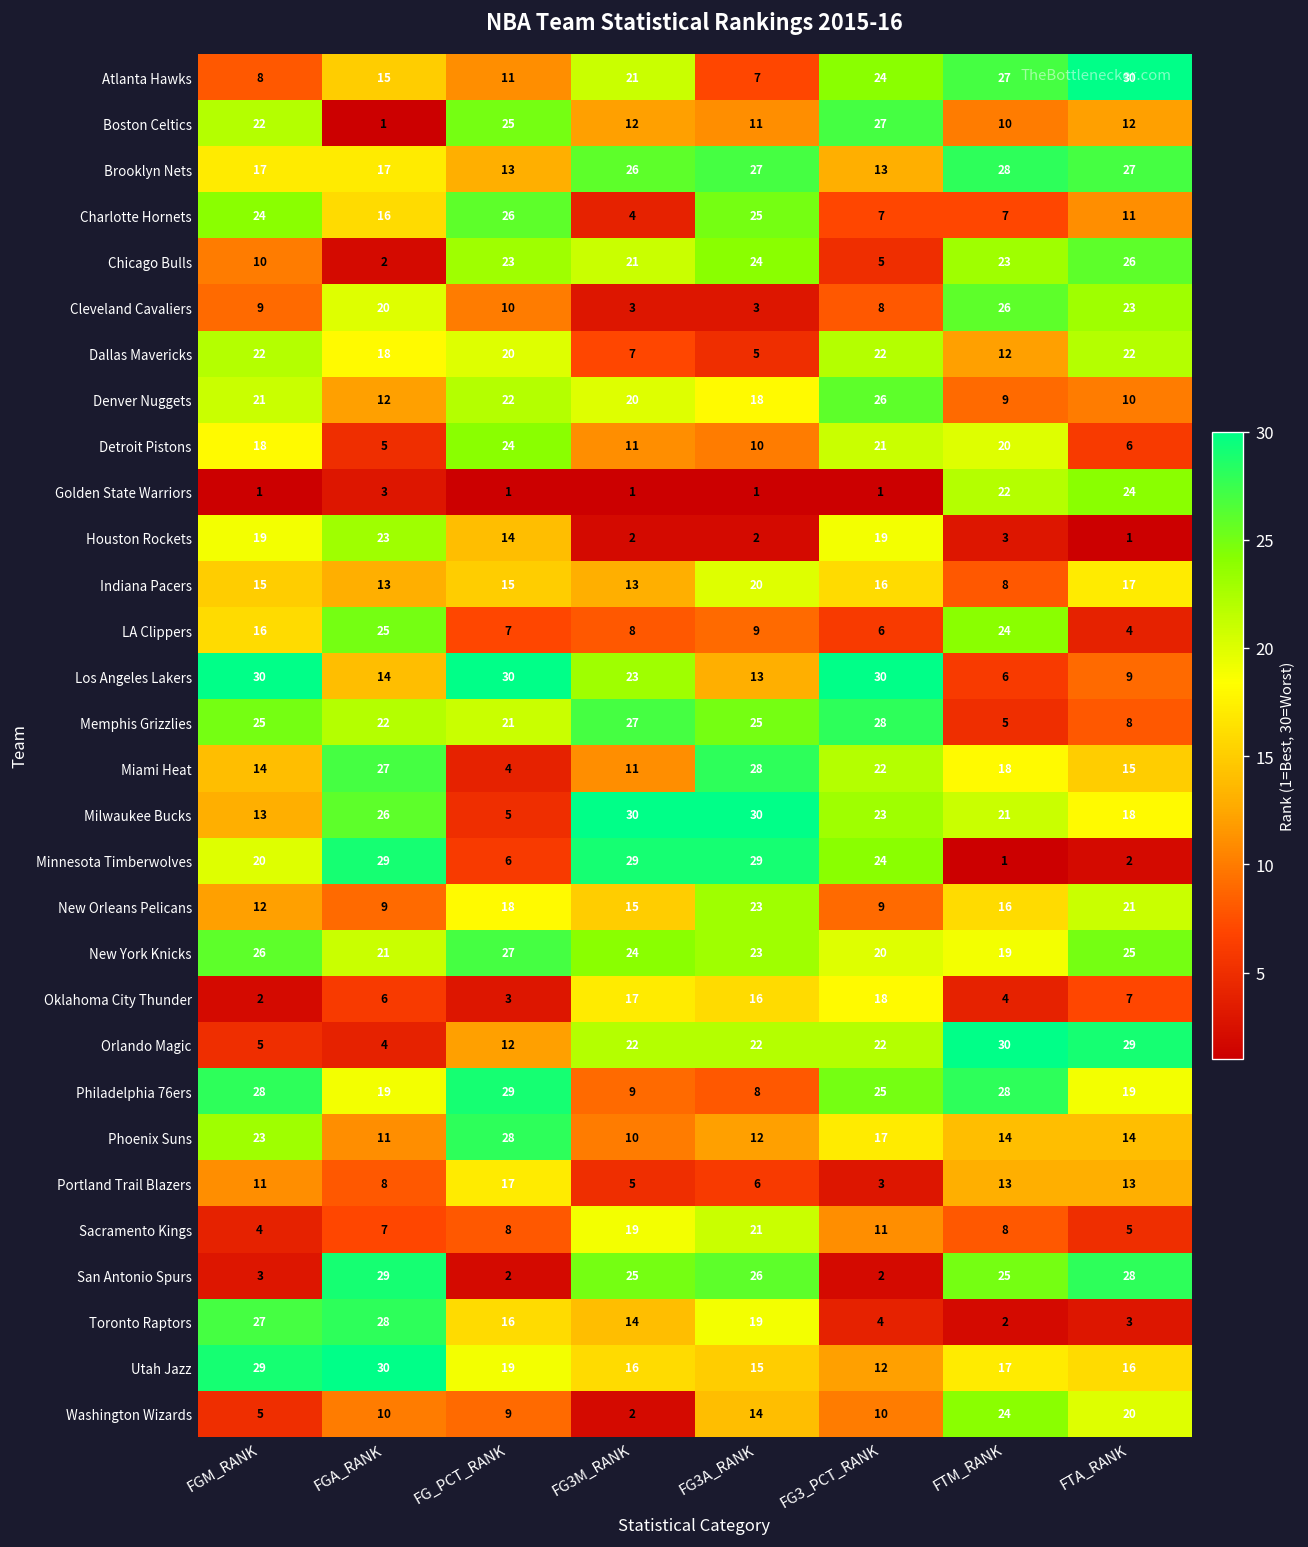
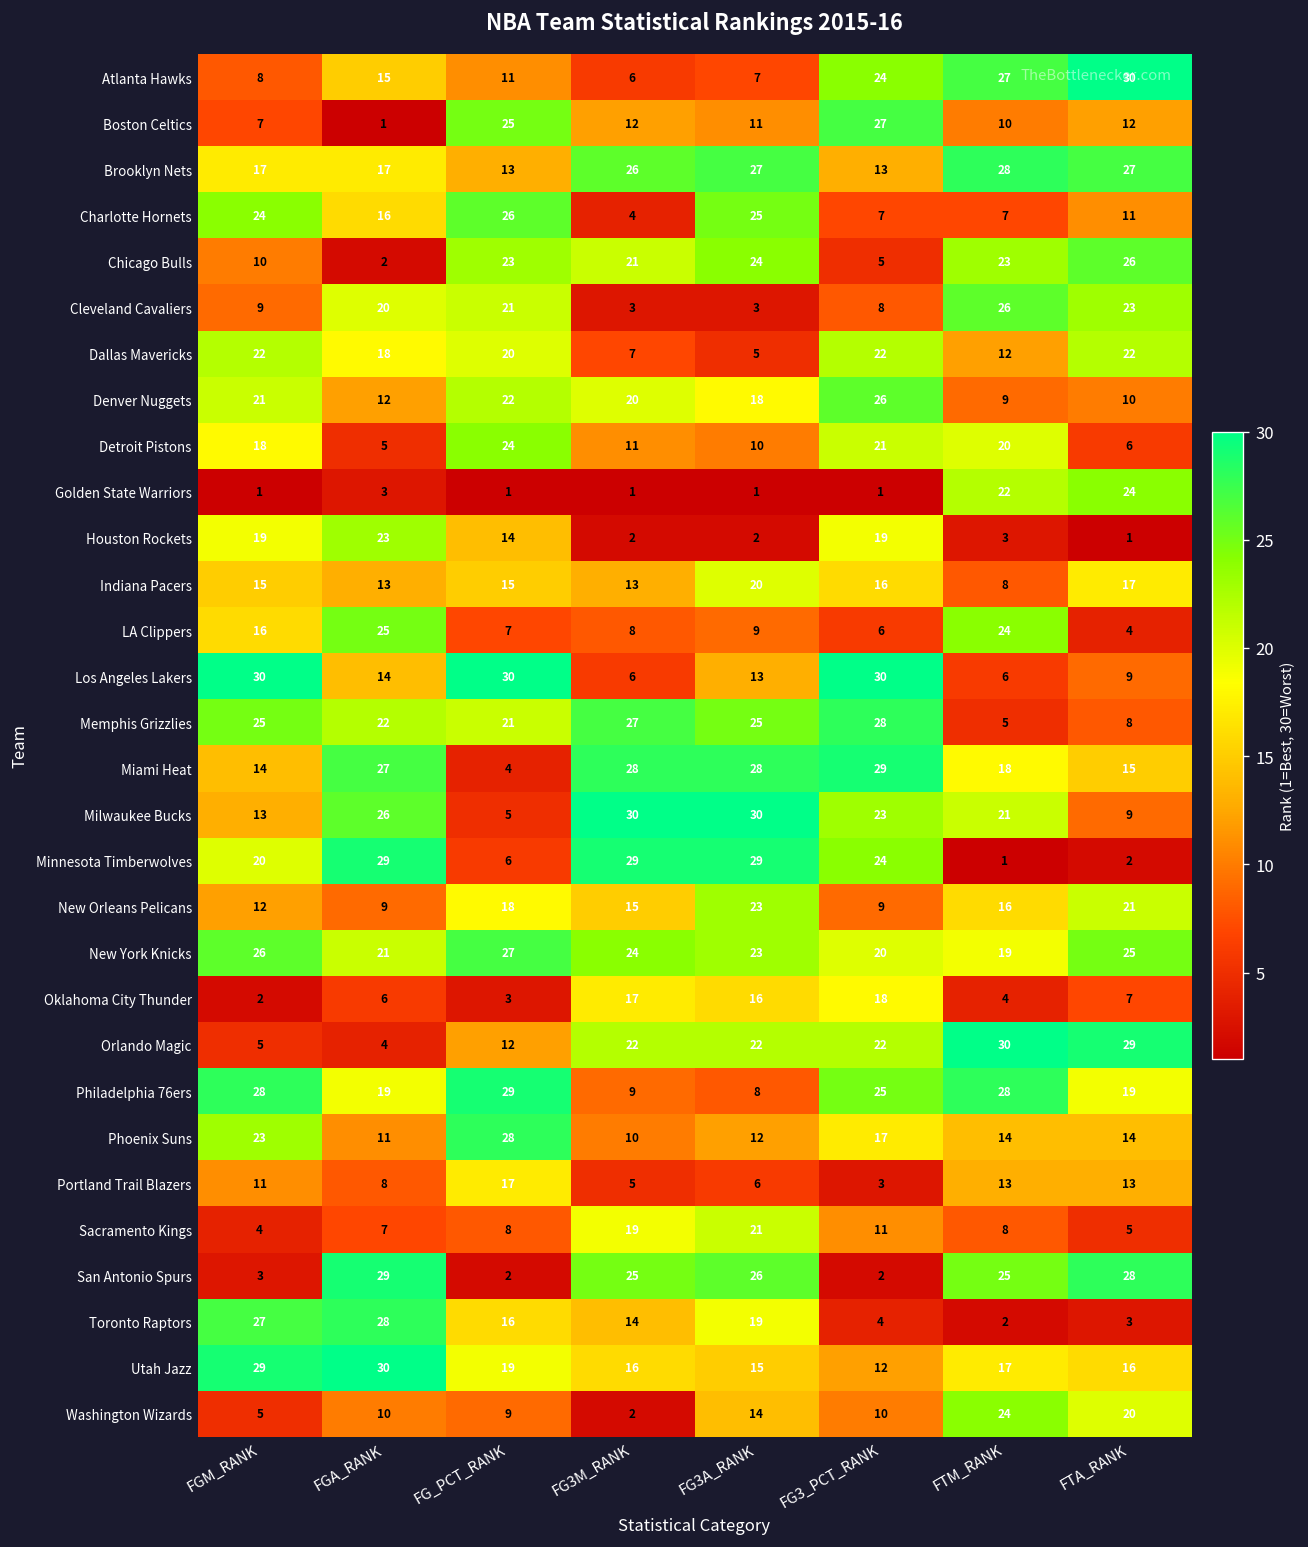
Atlanta Hawks, FG3M_RANK: 21 -> 6
Boston Celtics, FGM_RANK: 22 -> 7
Cleveland Cavaliers, FG_PCT_RANK: 10 -> 21
Los Angeles Lakers, FG3M_RANK: 23 -> 6
Miami Heat, FG3M_RANK: 11 -> 28
Miami Heat, FG3_PCT_RANK: 22 -> 29
Milwaukee Bucks, FTA_RANK: 18 -> 9
